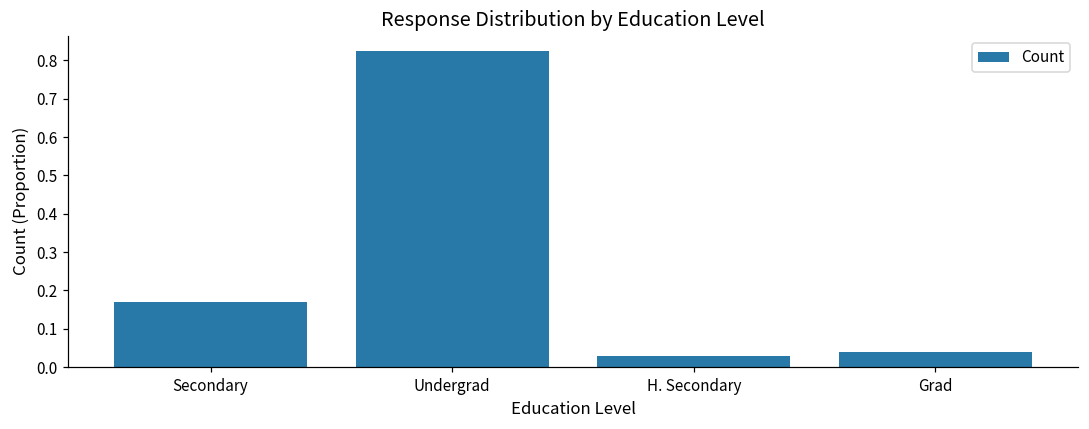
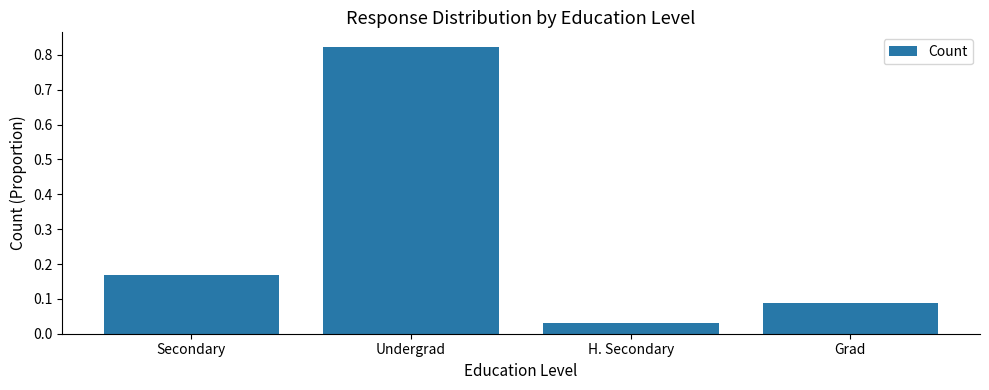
Grad: 0.04 -> 0.09
